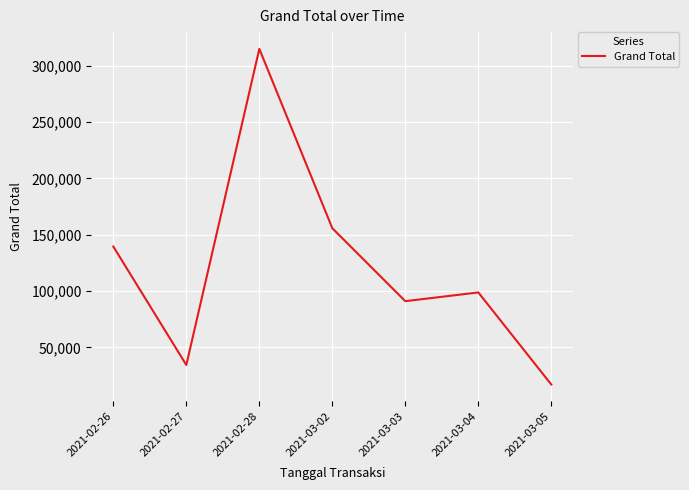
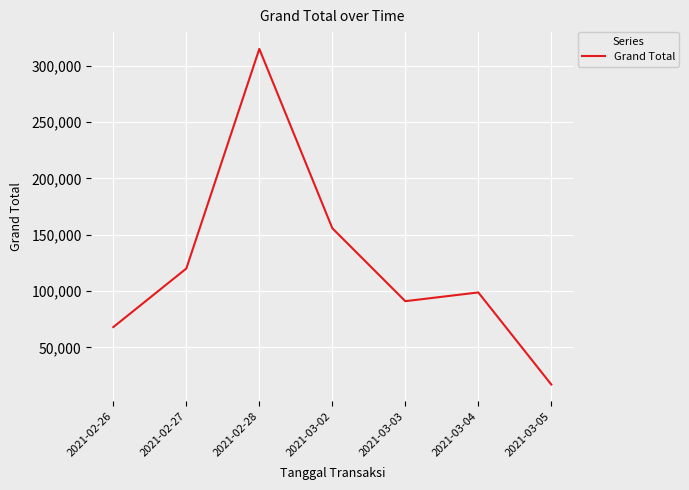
2021-02-26: 139,000 -> 68,000
2021-02-27: 34,000 -> 120,000
